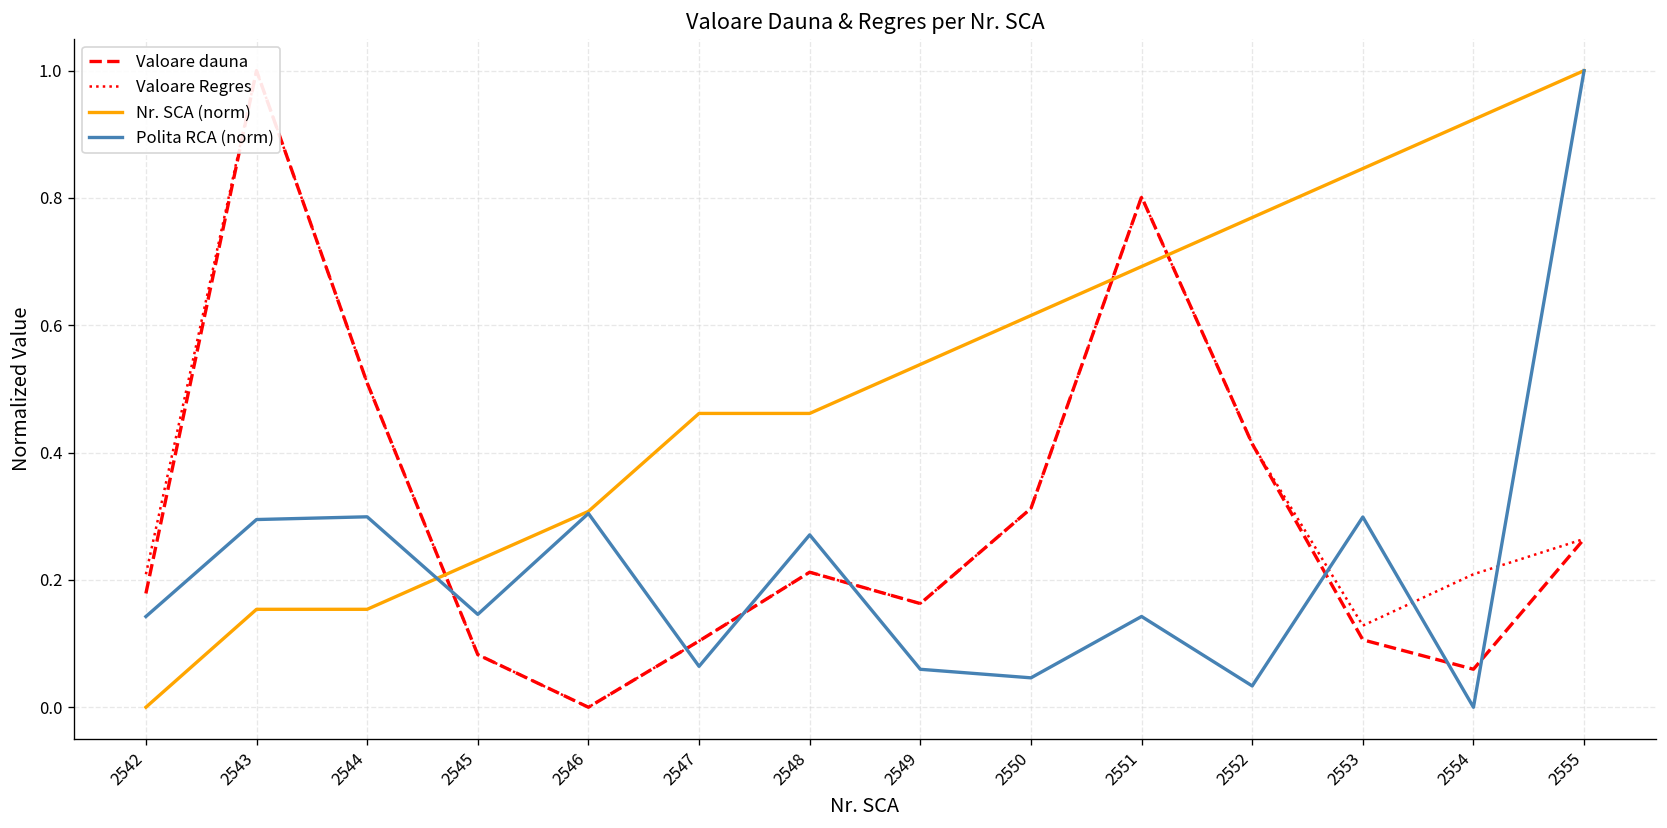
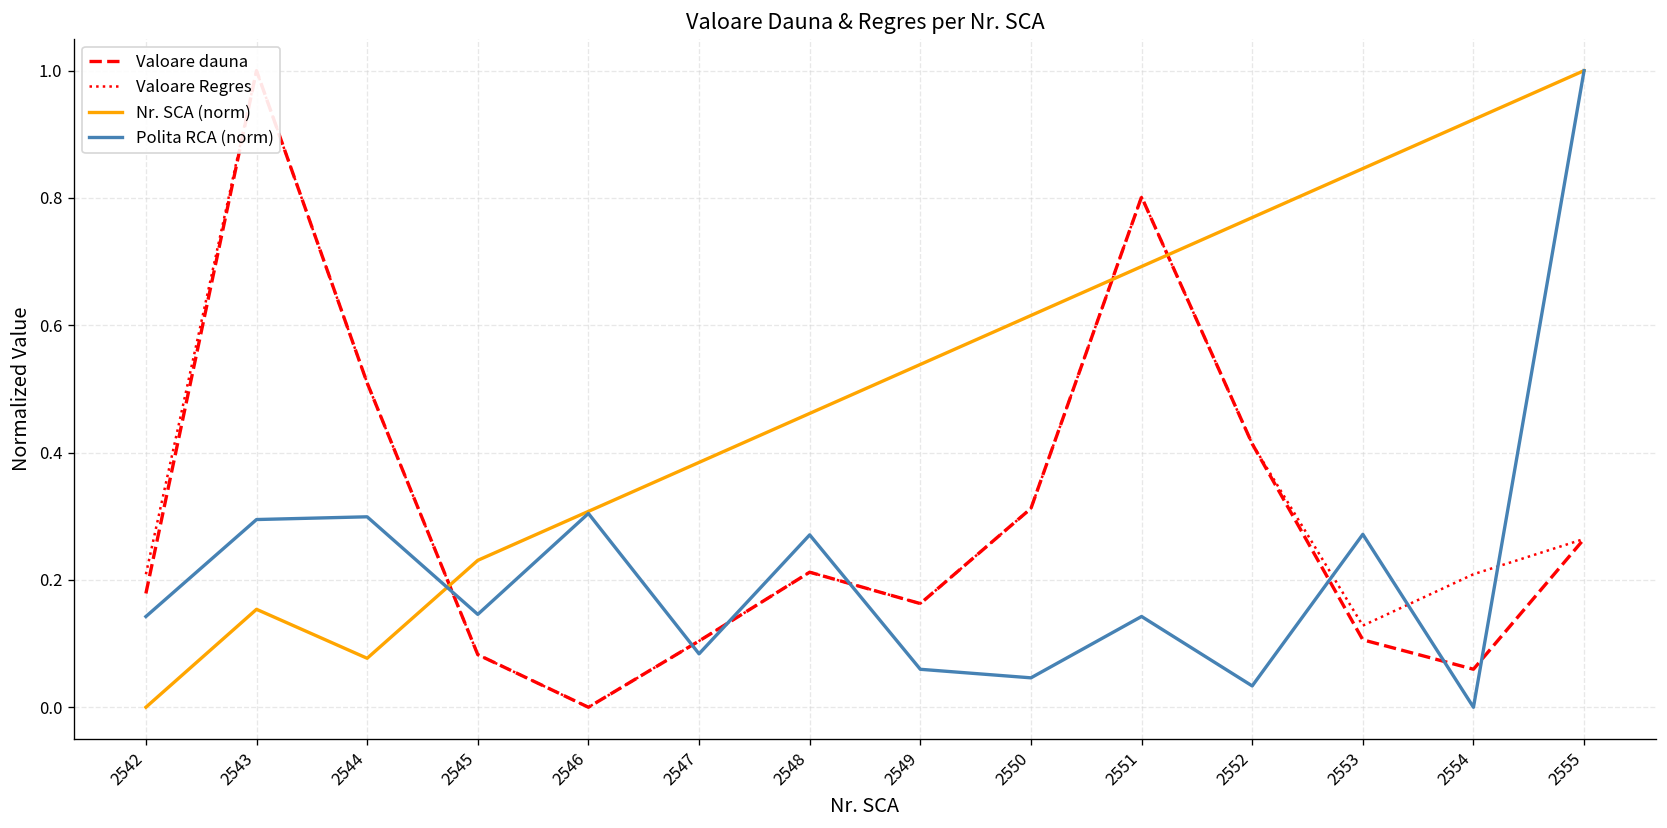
Nr. SCA (norm), 2544: 0.15 -> 0.08
Nr. SCA (norm), 2547: 0.46 -> 0.38
Polita RCA (norm), 2547: 0.06 -> 0.08
Polita RCA (norm), 2553: 0.30 -> 0.27
